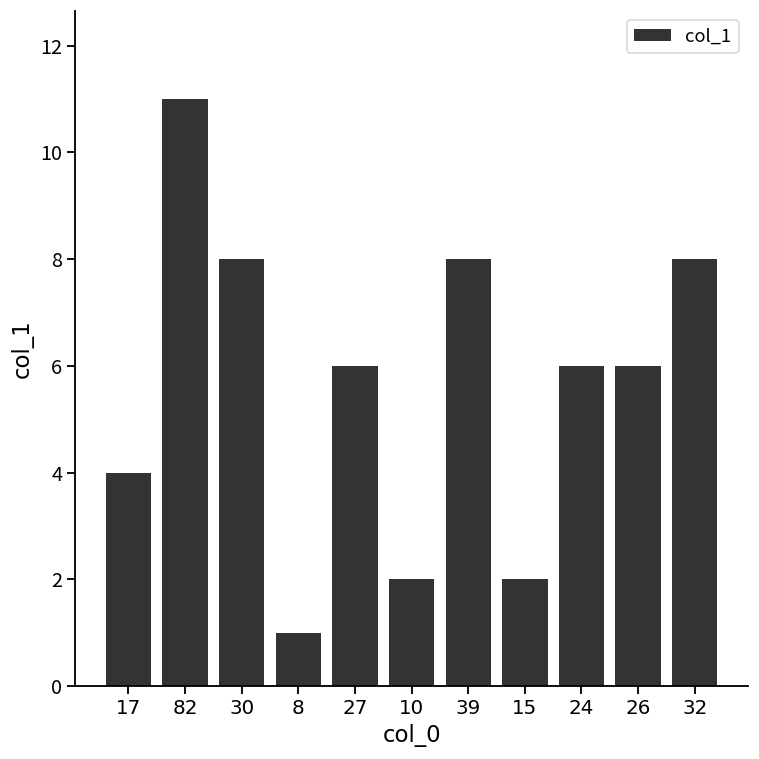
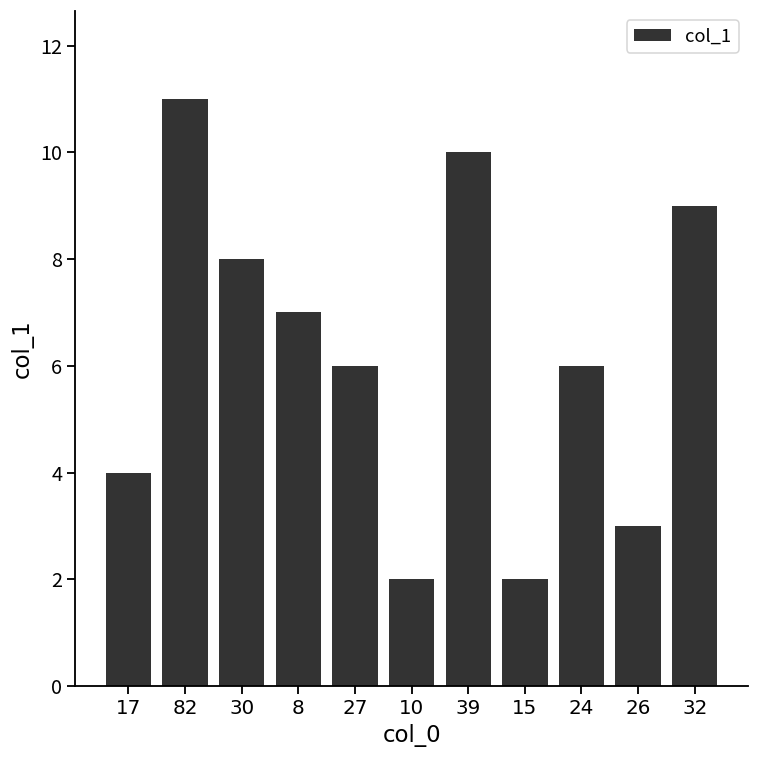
8: 1 -> 7
39: 8 -> 10
26: 6 -> 3
32: 8 -> 9
